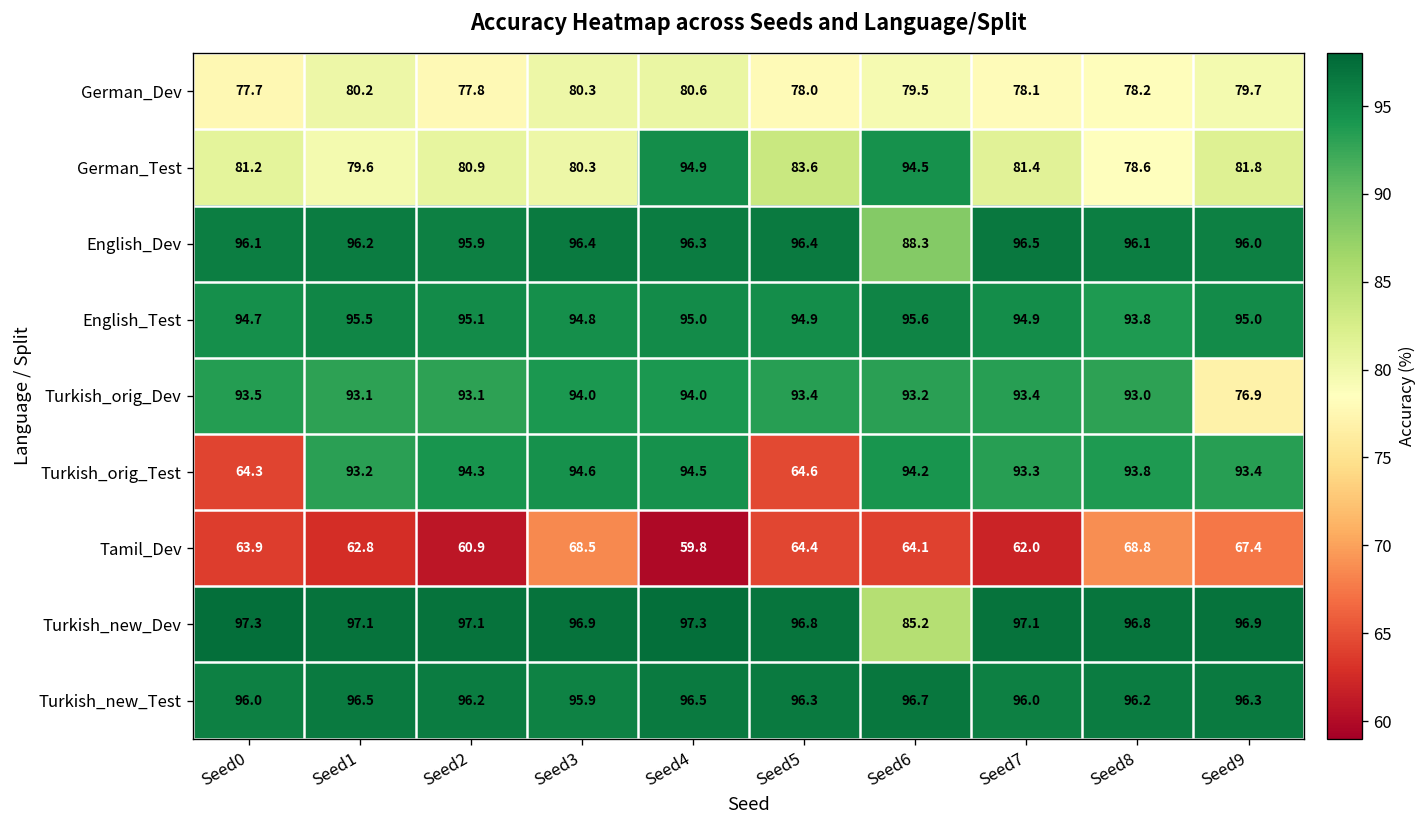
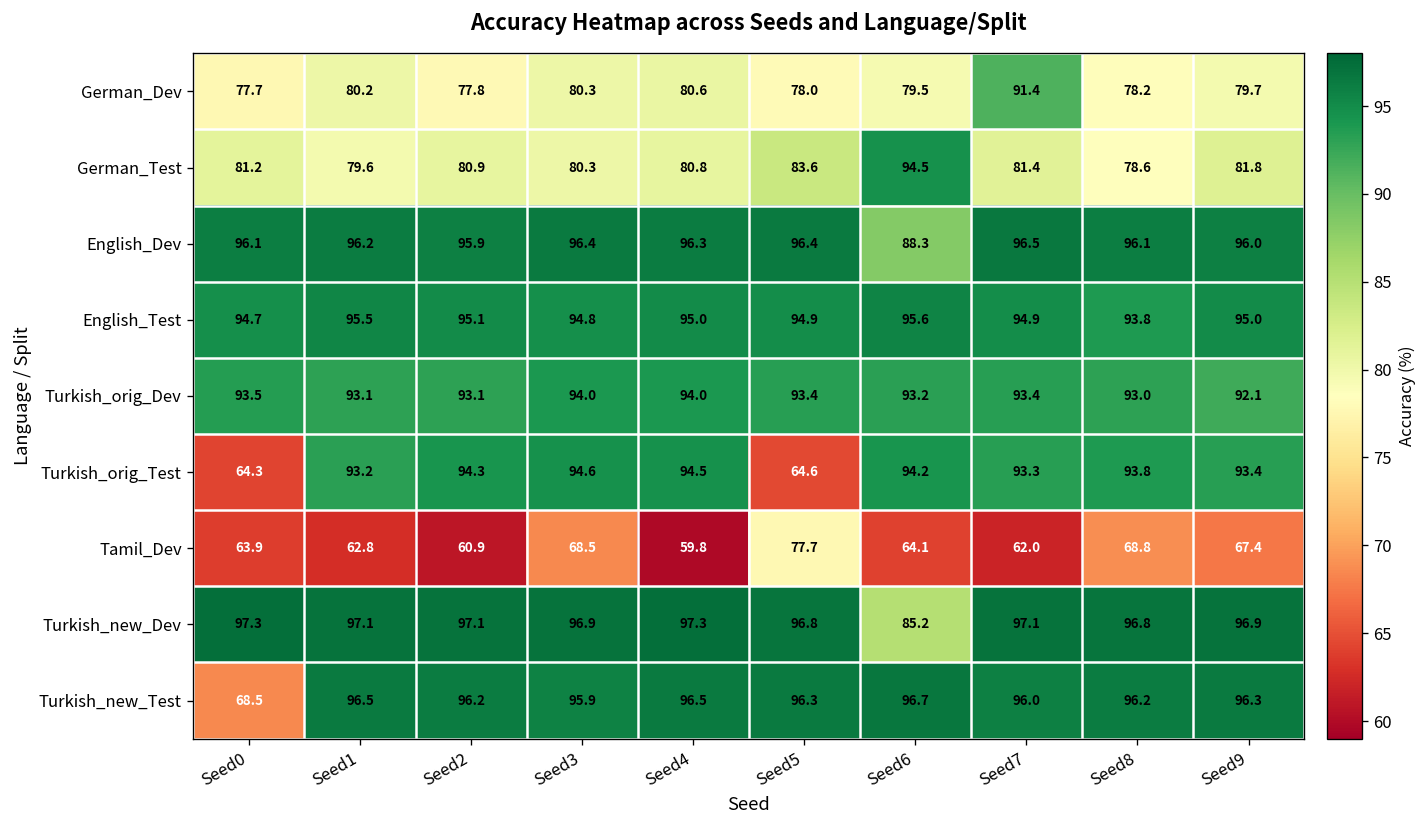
German_Dev, Seed7: 78.1 -> 91.4
German_Test, Seed4: 94.9 -> 80.8
Turkish_orig_Dev, Seed9: 76.9 -> 92.1
Tamil_Dev, Seed5: 64.4 -> 77.7
Turkish_new_Test, Seed0: 96.0 -> 68.5
